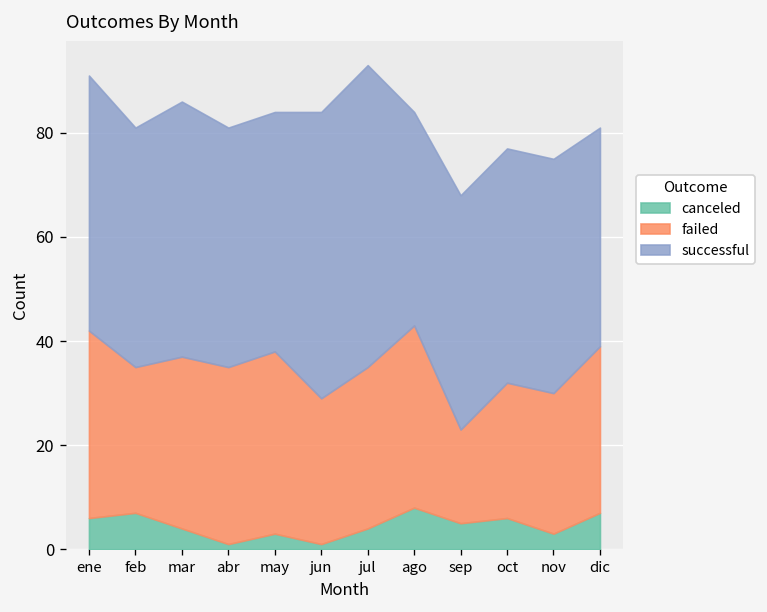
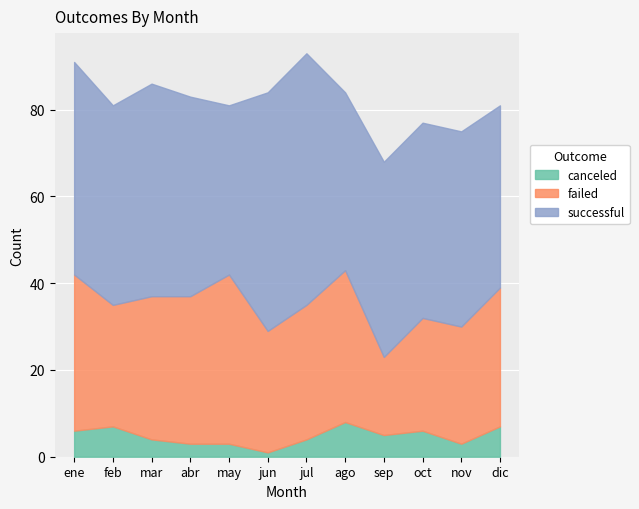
canceled, abr: 1 -> 3
failed, may: 35 -> 39
successful, may: 46 -> 39
